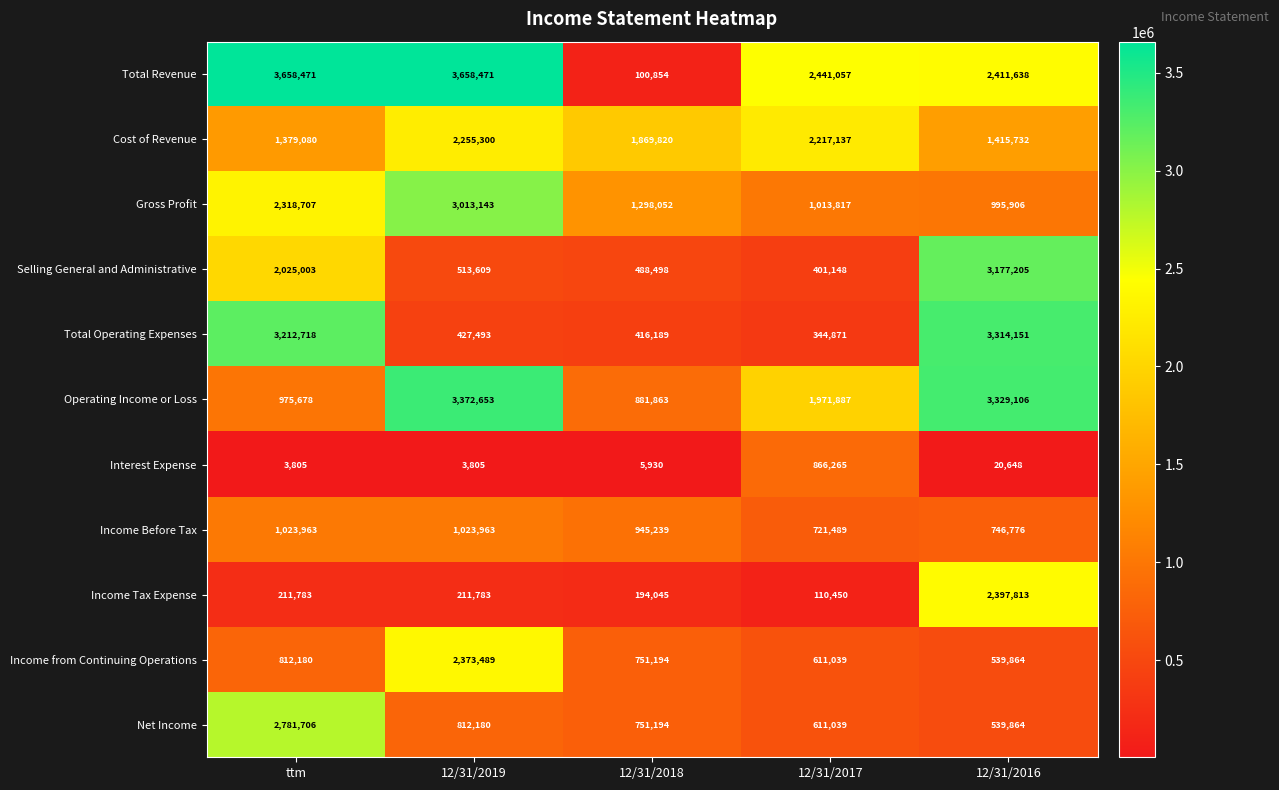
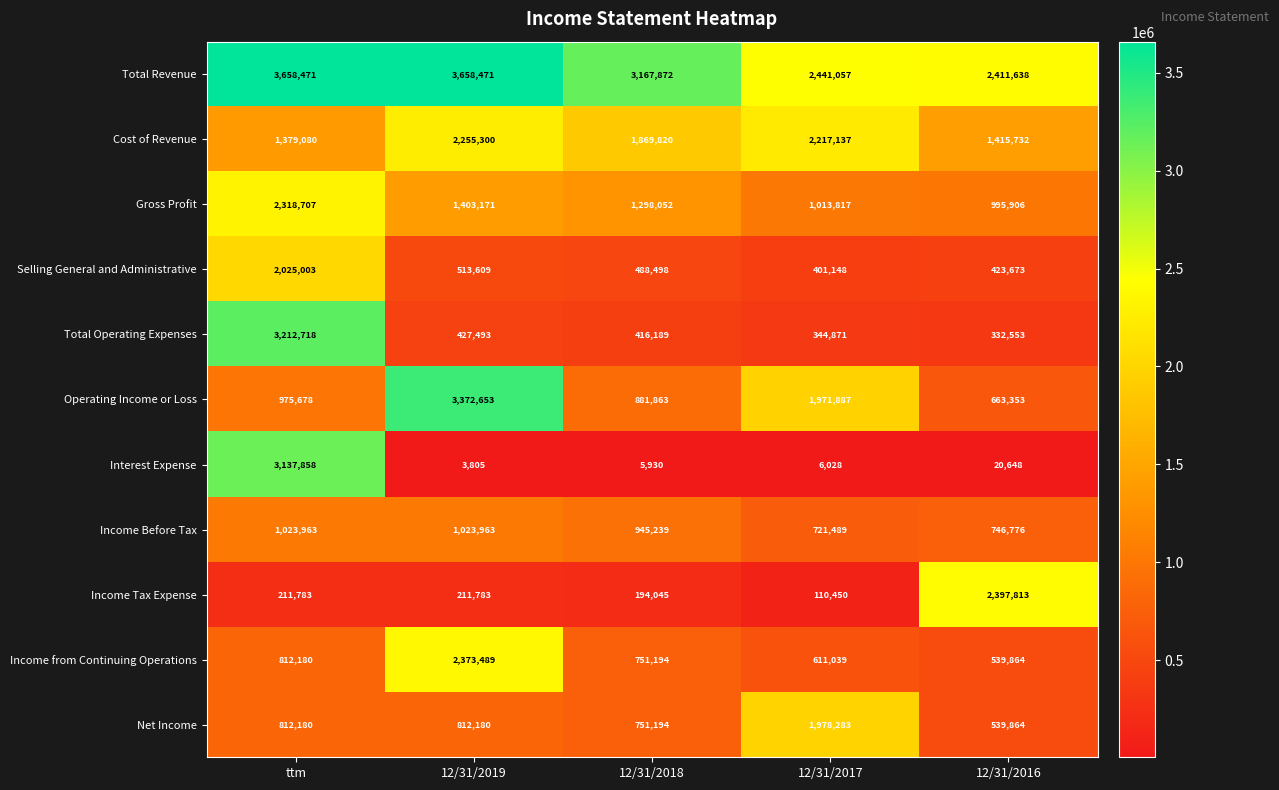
Total Revenue, 12/31/2018: 100,854 -> 3,167,872
Gross Profit, 12/31/2019: 3,013,143 -> 1,403,171
Selling General and Administrative, 12/31/2016: 3,177,205 -> 423,673
Total Operating Expenses, 12/31/2016: 3,314,151 -> 332,553
Operating Income or Loss, 12/31/2016: 3,329,106 -> 663,353
Interest Expense, ttm: 3,805 -> 3,137,858
Interest Expense, 12/31/2017: 866,265 -> 6,028
Net Income, ttm: 2,781,706 -> 812,180
Net Income, 12/31/2017: 611,039 -> 1,978,283
